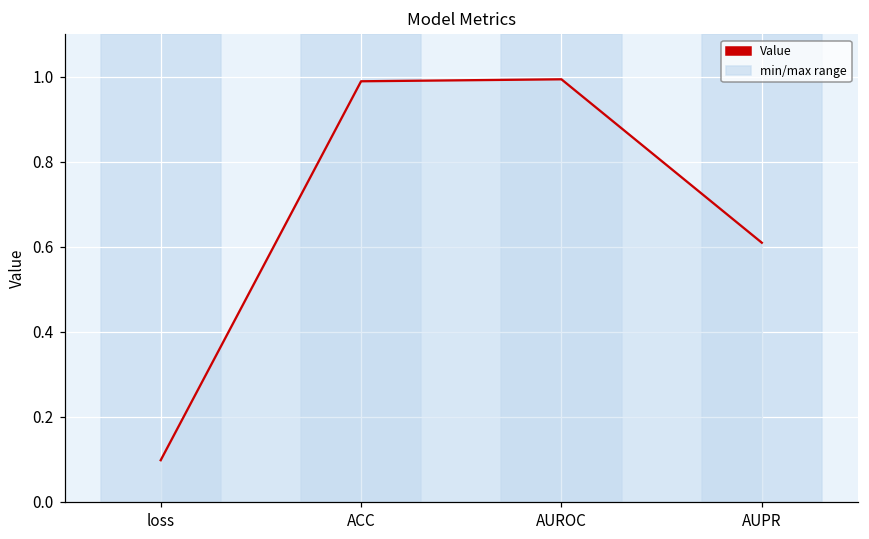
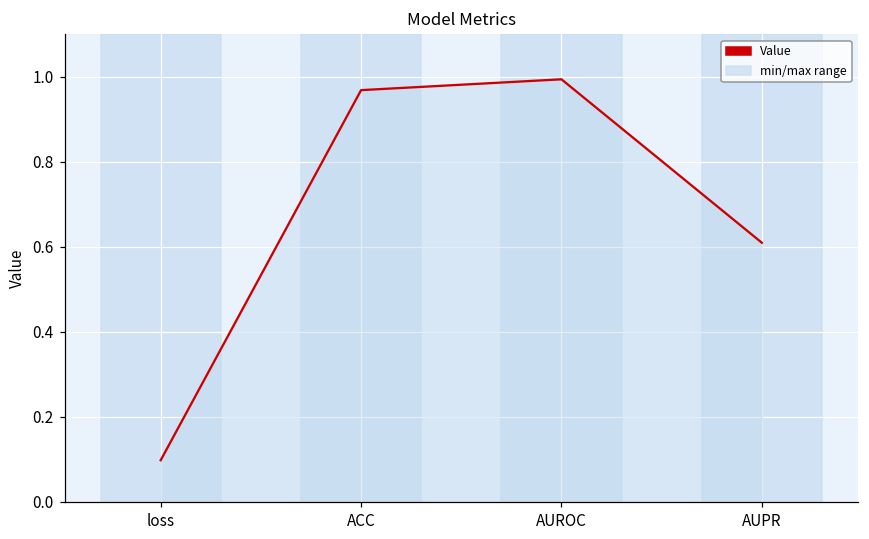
ACC: 0.99 -> 0.97
